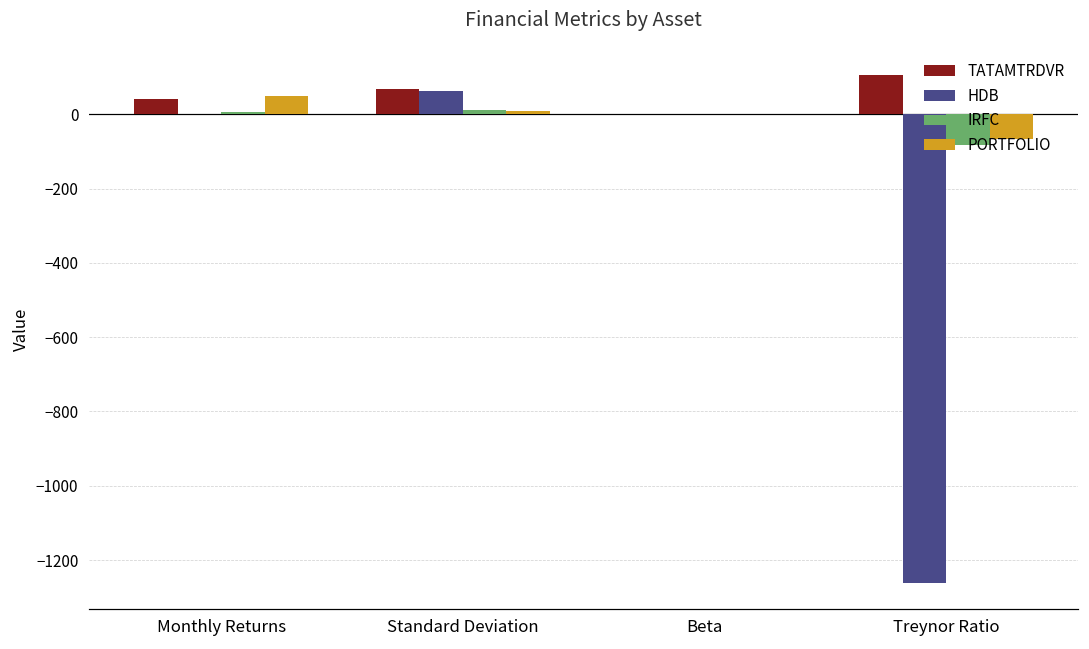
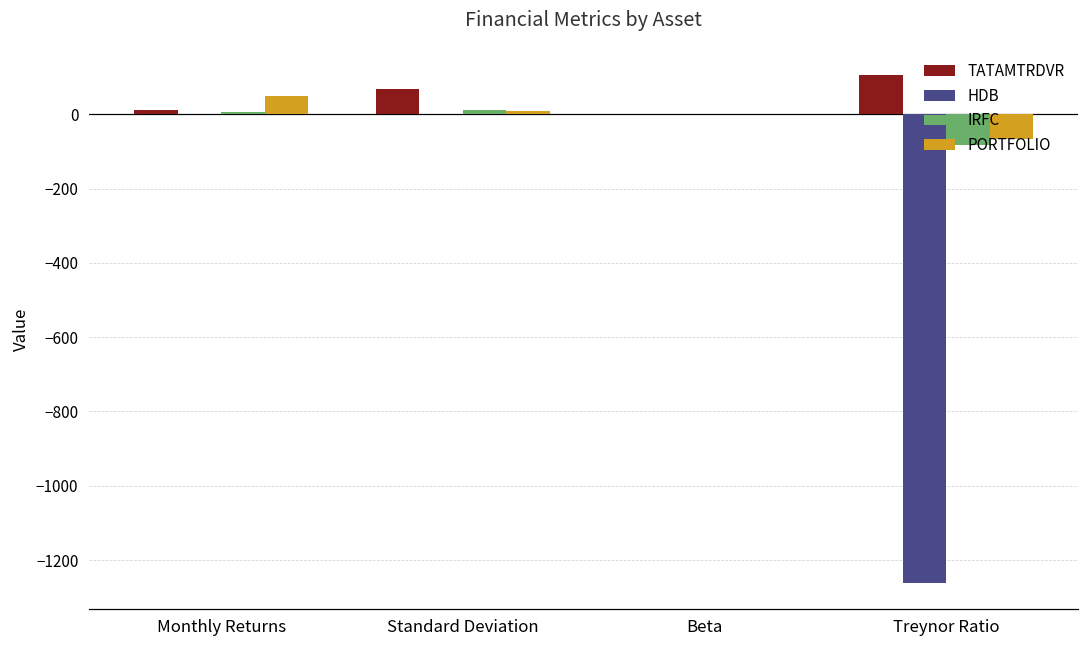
TATAMTRDVR, Monthly Returns: 40 -> 10
HDB, Standard Deviation: 60 -> 0
